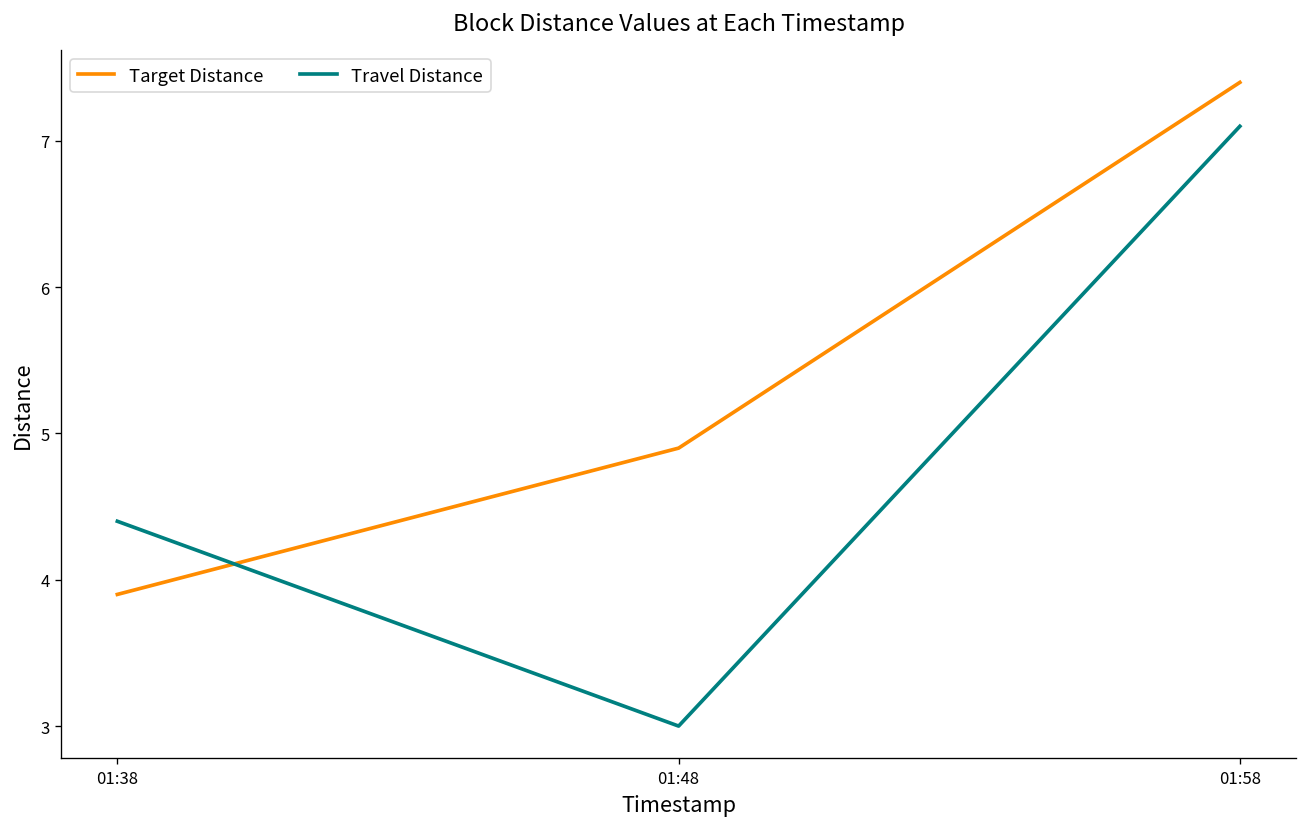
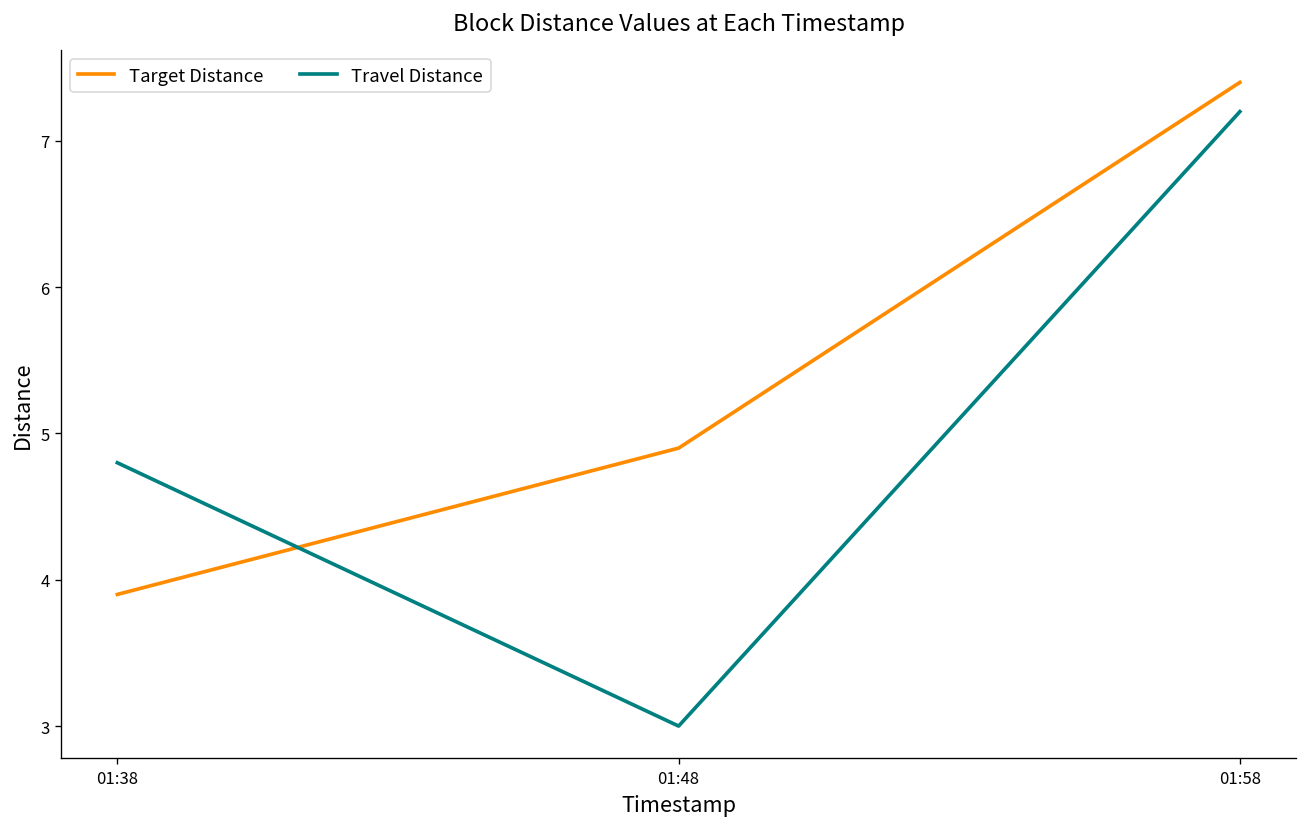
Travel Distance, 01:38: 4.4 -> 4.8
Travel Distance, 01:58: 7.1 -> 7.2
